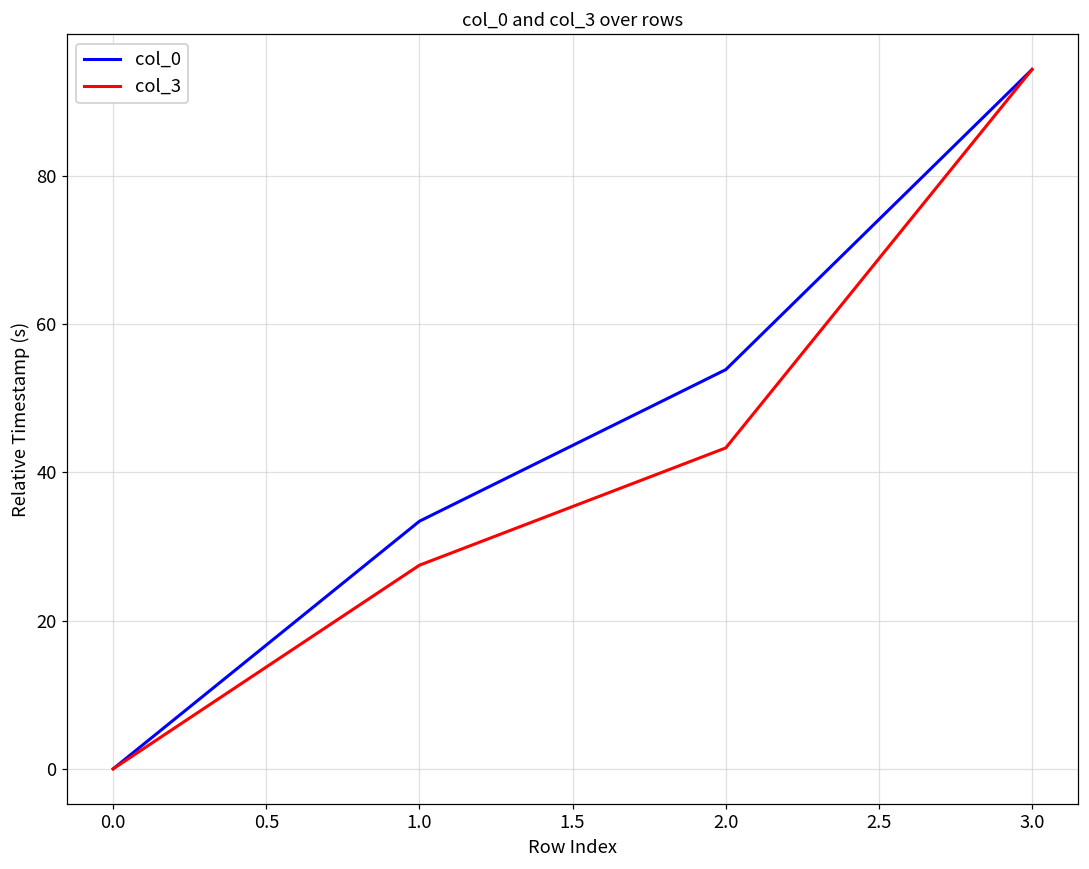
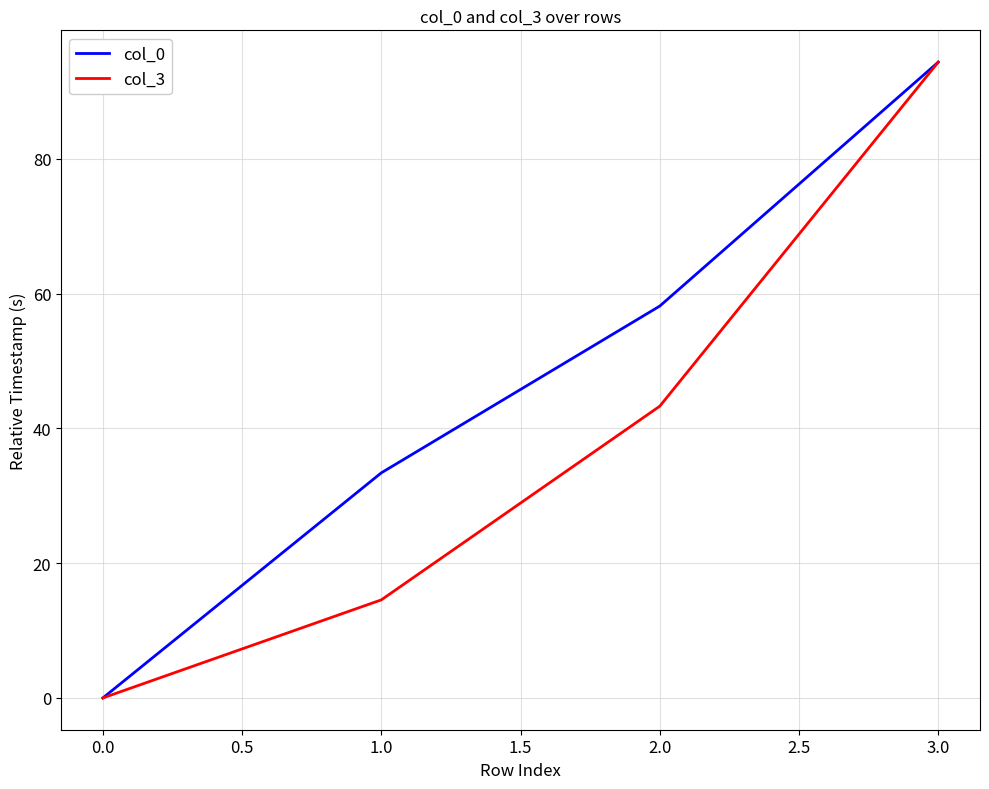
col_3, 1.0: 27 -> 15
col_0, 2.0: 54 -> 58
